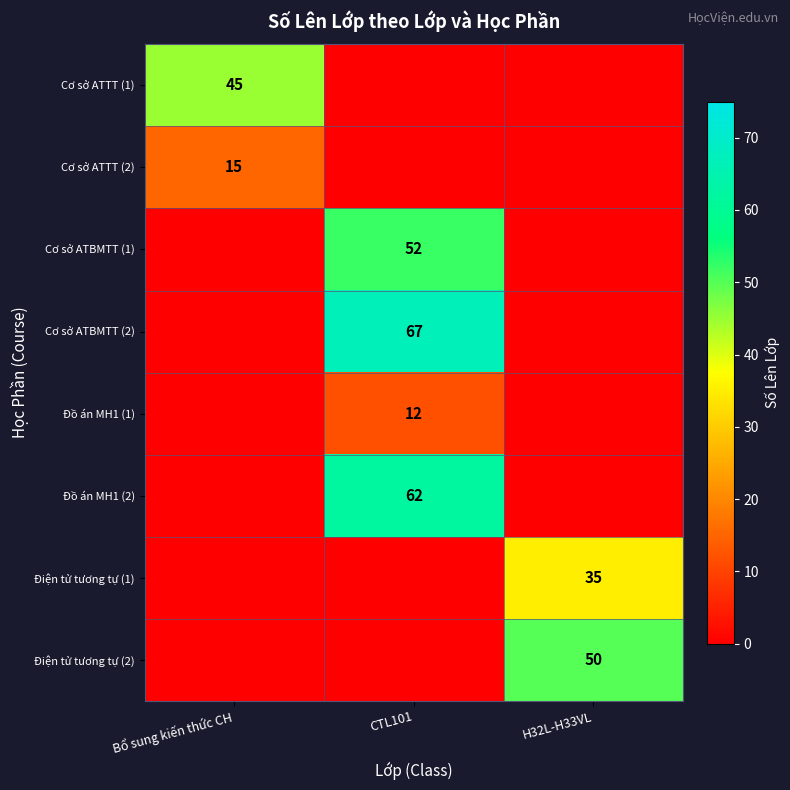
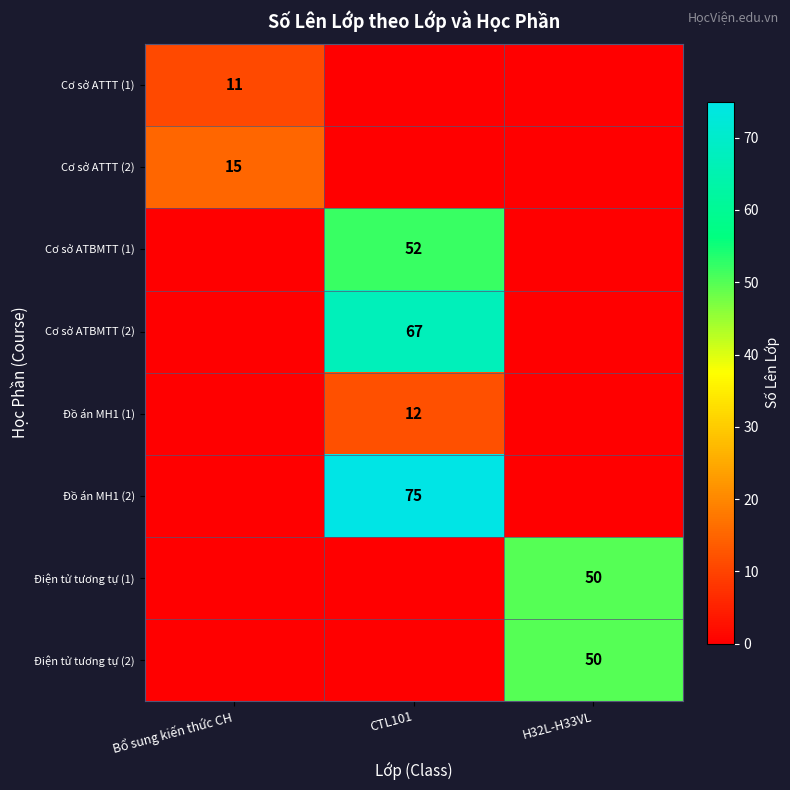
Cơ sở ATTT (1), Bổ sung kiến thức CH: 45 -> 11
Đồ án MH1 (2), CTL101: 62 -> 75
Điện tử tương tự (1), H32L-H33VL: 35 -> 50
